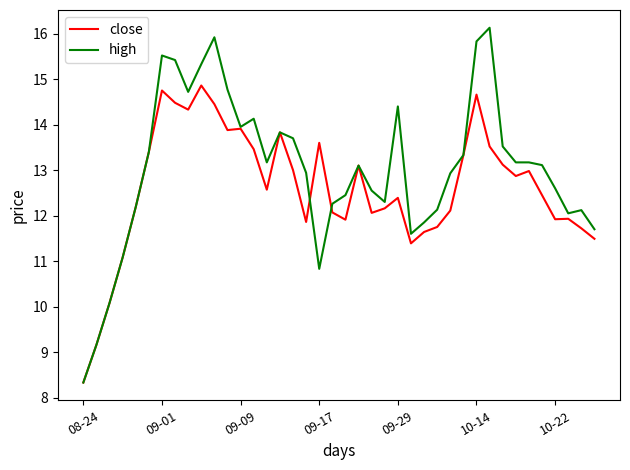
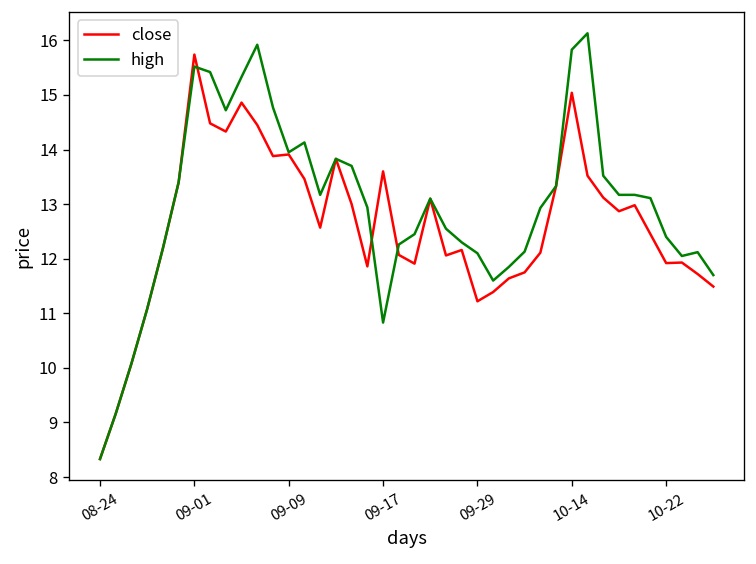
close, 09-01: 14.8 -> 15.7
close, 09-29: 12.4 -> 11.2
high, 09-29: 14.4 -> 12.1
close, 10-14: 14.7 -> 15.0
high, 10-22: 12.6 -> 12.4
